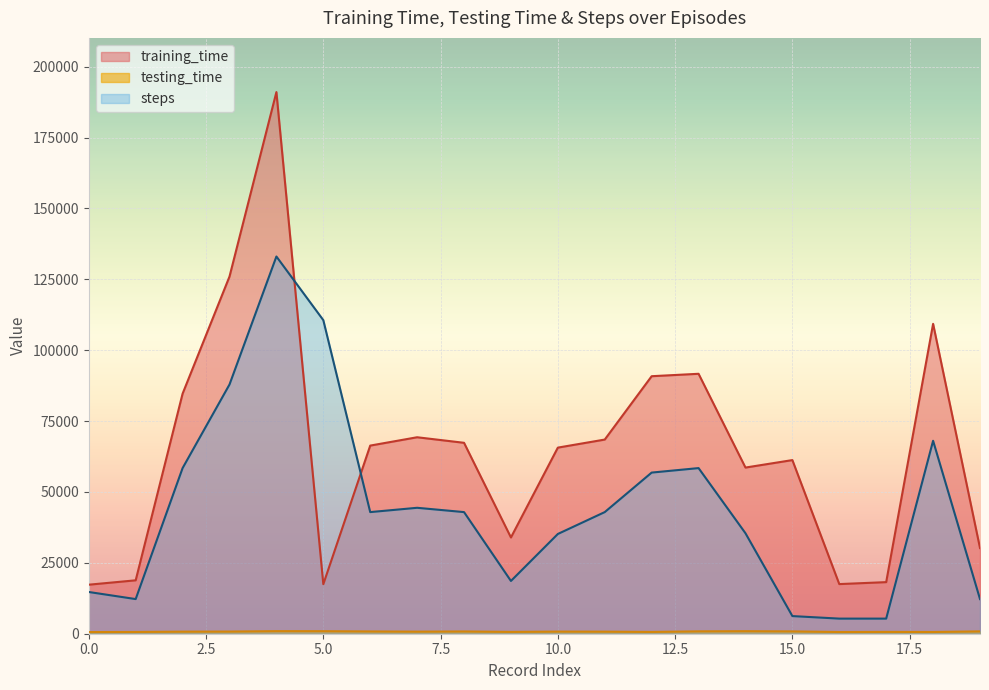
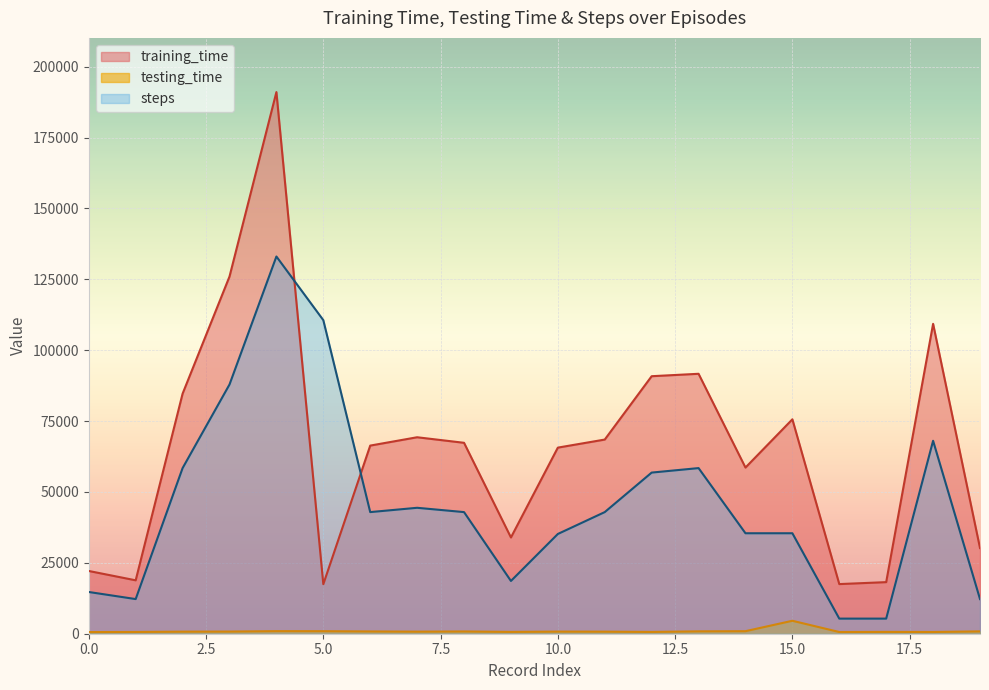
training_time, 0.0: 17000 -> 22000
training_time, 15.0: 61000 -> 76000
testing_time, 15.0: 1000 -> 5000
steps, 15.0: 6000 -> 35000
